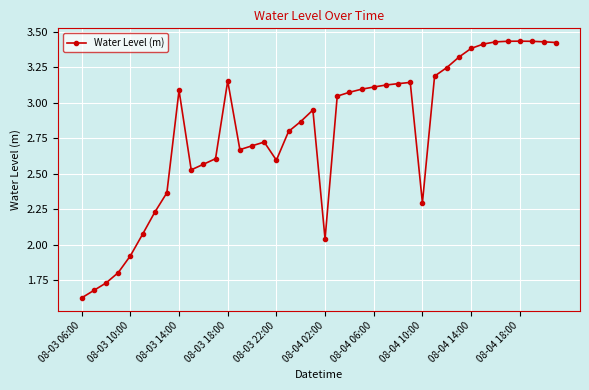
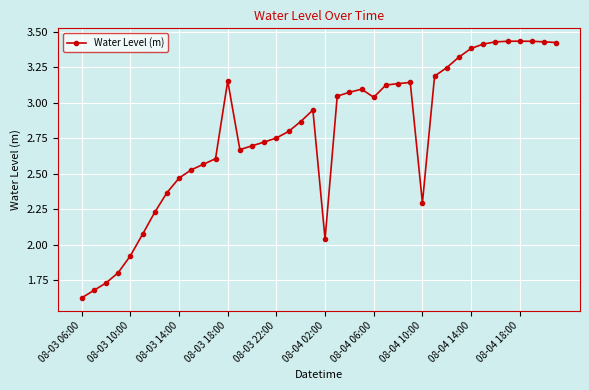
08-03 14:00: 3.09 -> 2.47
08-03 22:00: 2.60 -> 2.75
08-04 06:00: 3.11 -> 3.04
